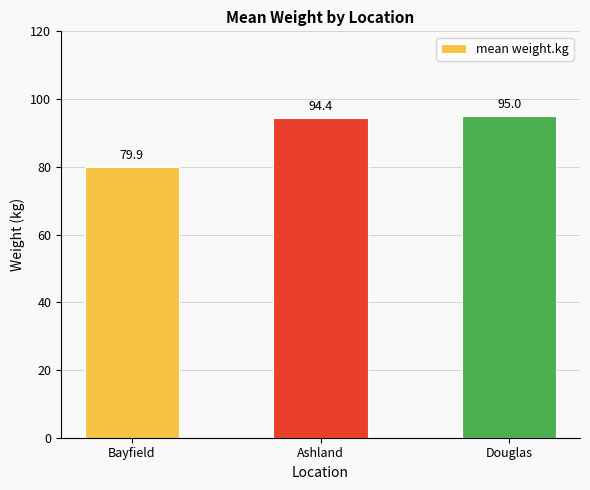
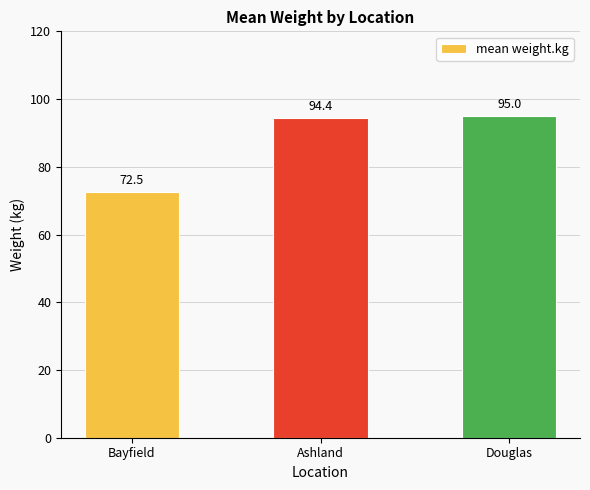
Bayfield: 79.9 -> 72.5
